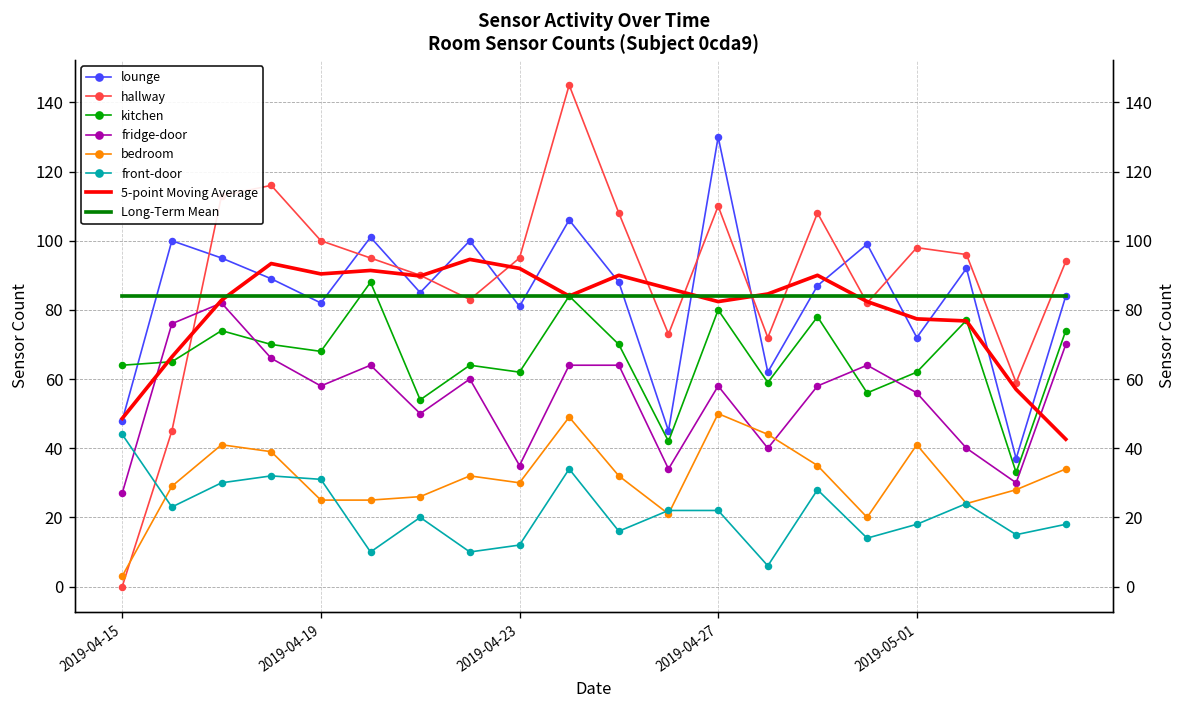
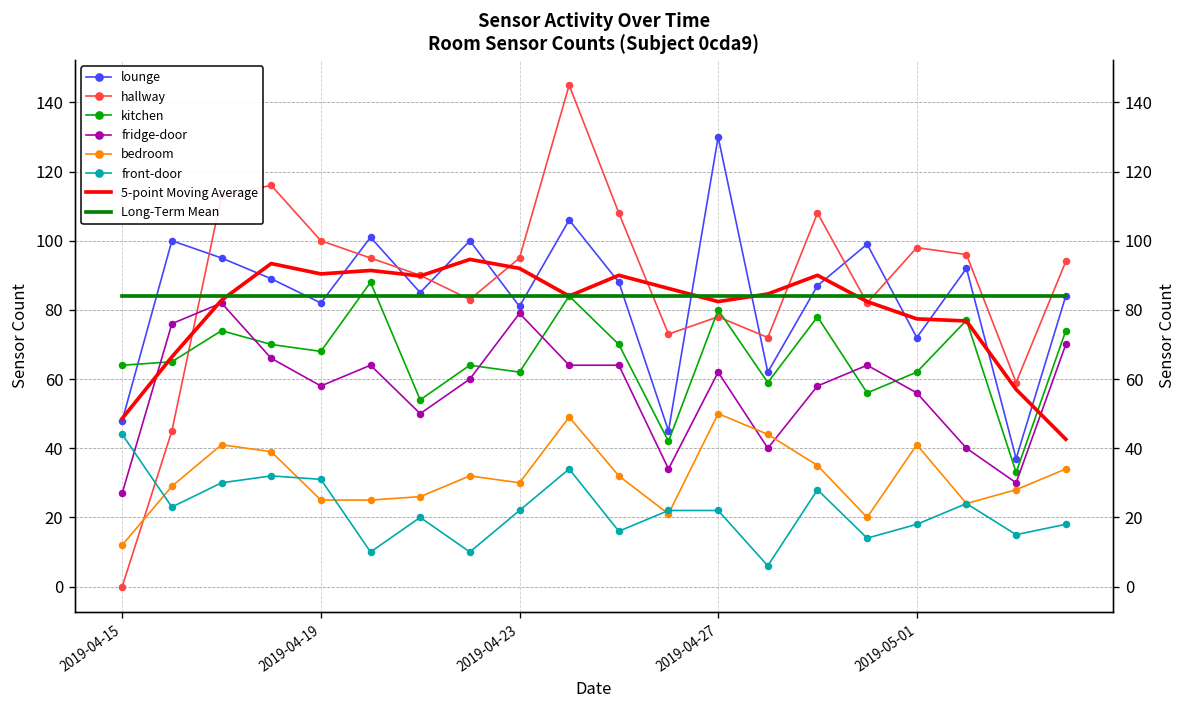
bedroom, 2019-04-15: 3 -> 12
fridge-door, 2019-04-23: 35 -> 79
front-door, 2019-04-23: 12 -> 22
hallway, 2019-04-27: 110 -> 78
fridge-door, 2019-04-27: 58 -> 62
